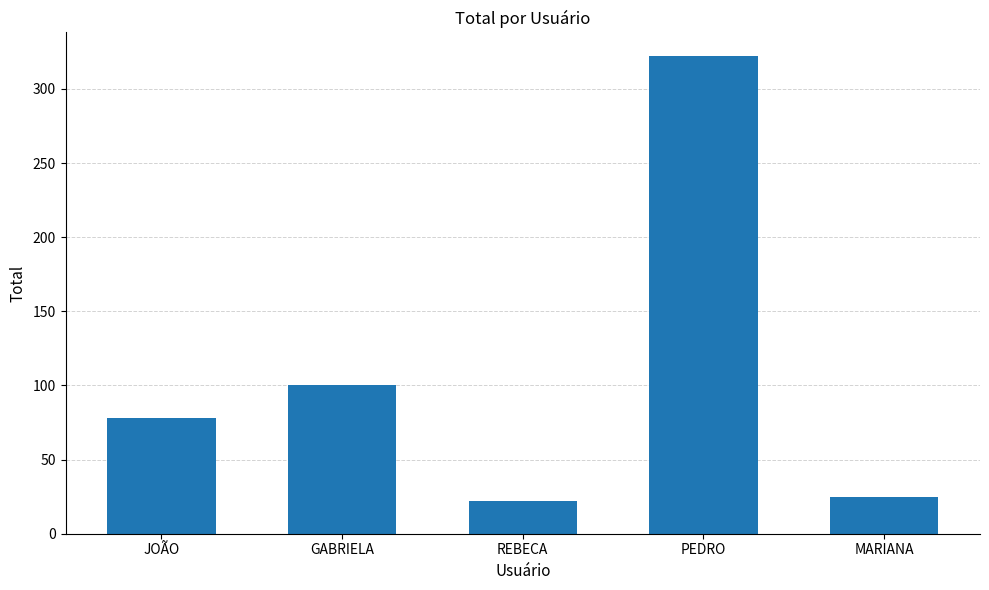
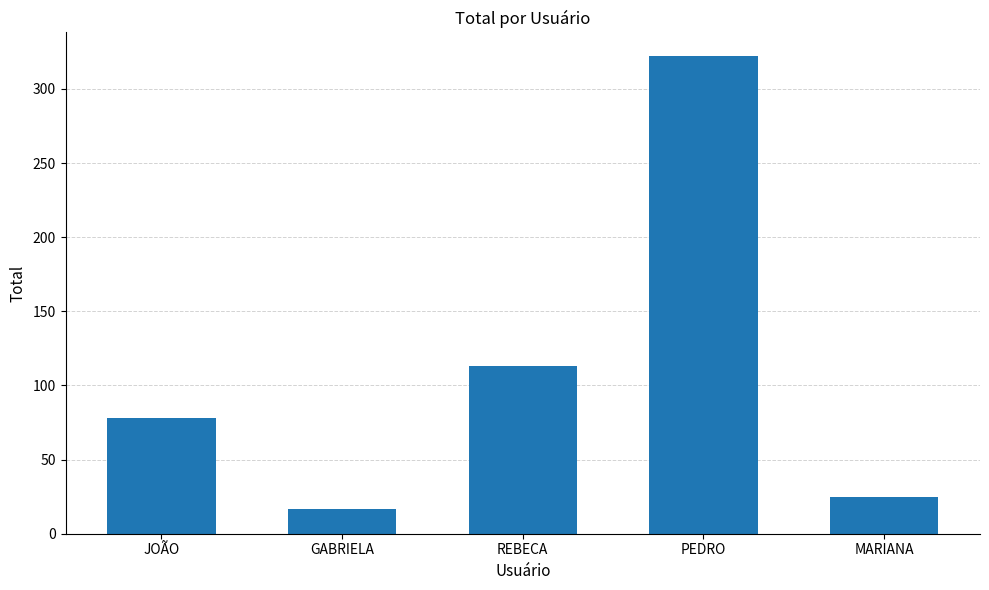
GABRIELA: 100 -> 17
REBECA: 22 -> 113
